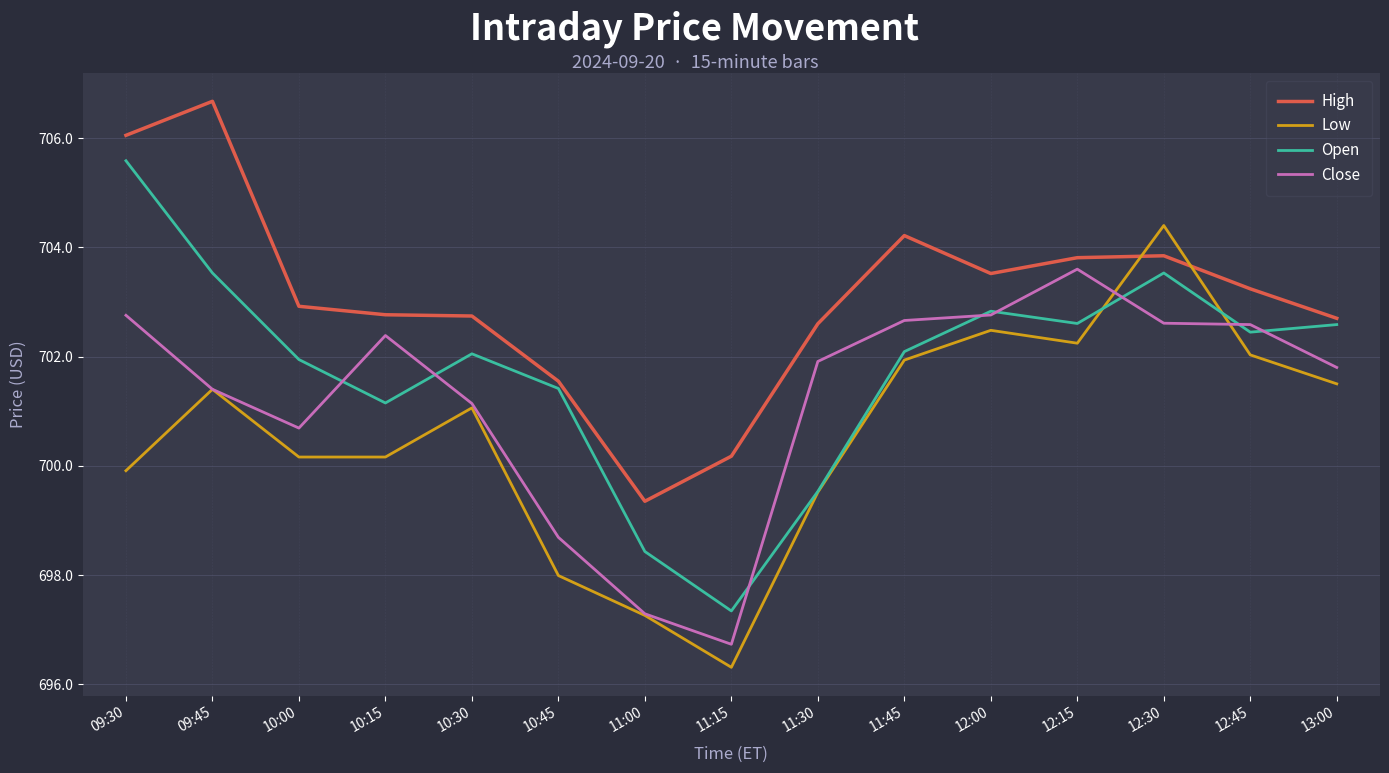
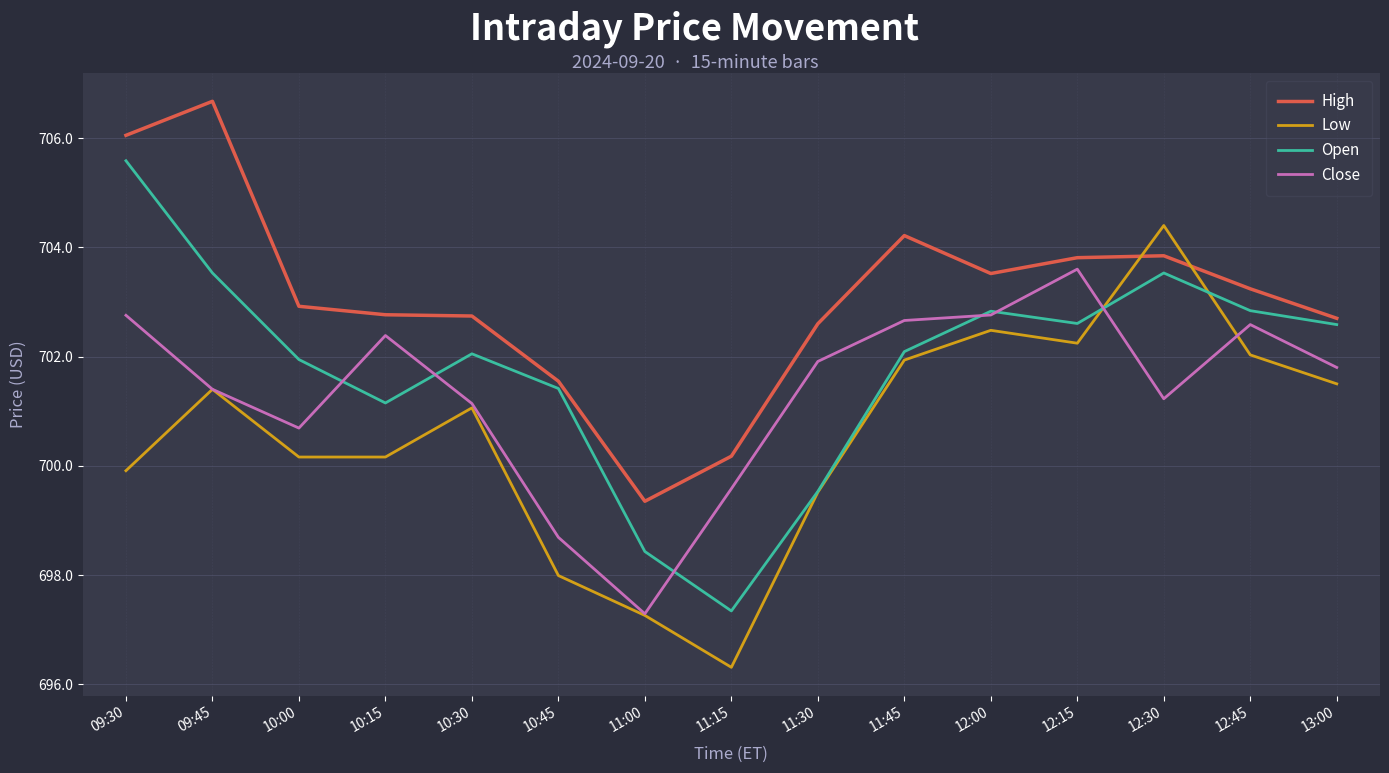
Close, 11:15: 696.7 -> 699.6
Close, 12:30: 702.6 -> 701.2
Open, 12:45: 702.4 -> 702.8
